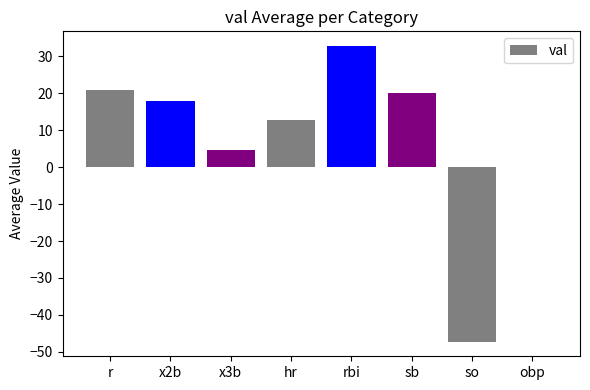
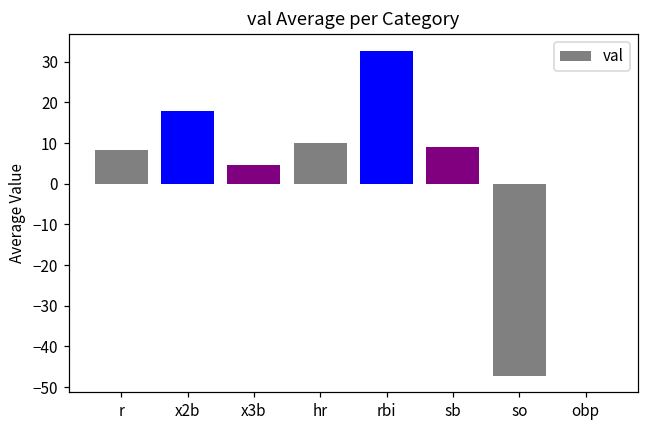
r: 21 -> 8
hr: 13 -> 10
sb: 20 -> 9
